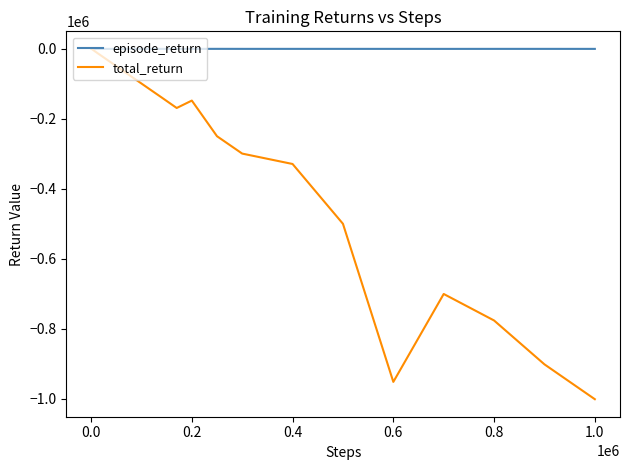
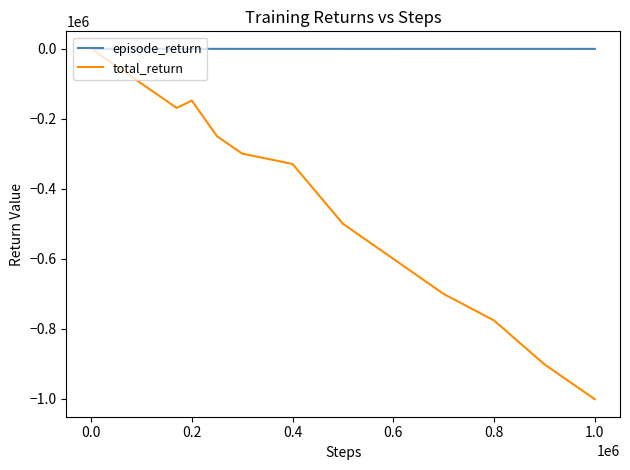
total_return, 0.6: -950000 -> -600000
